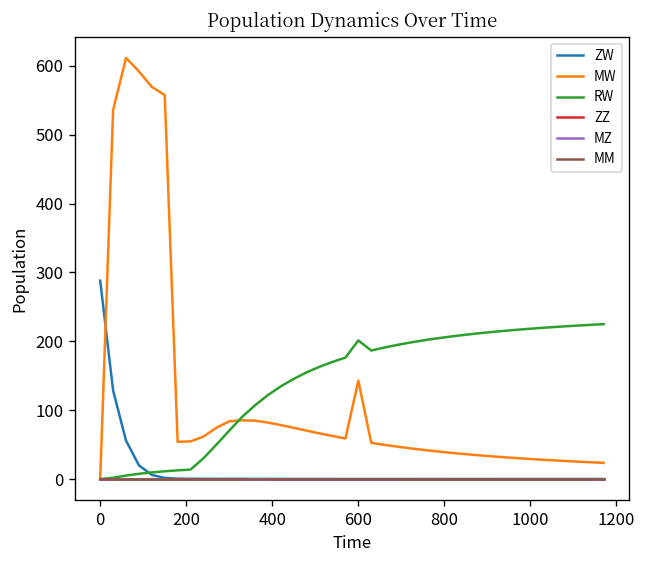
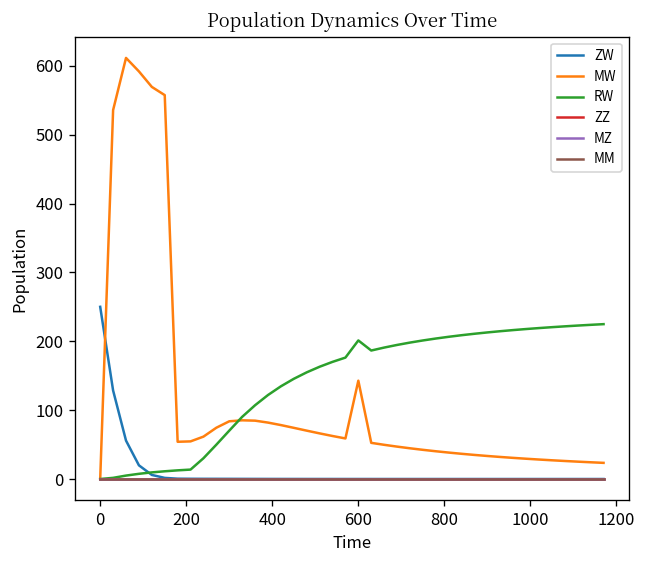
ZW, 0: 290 -> 250
